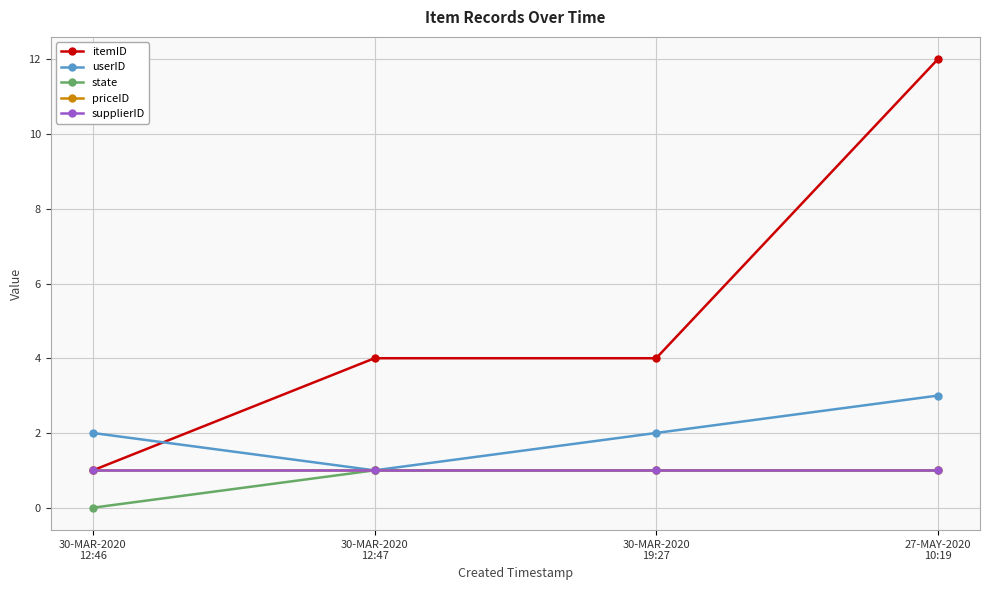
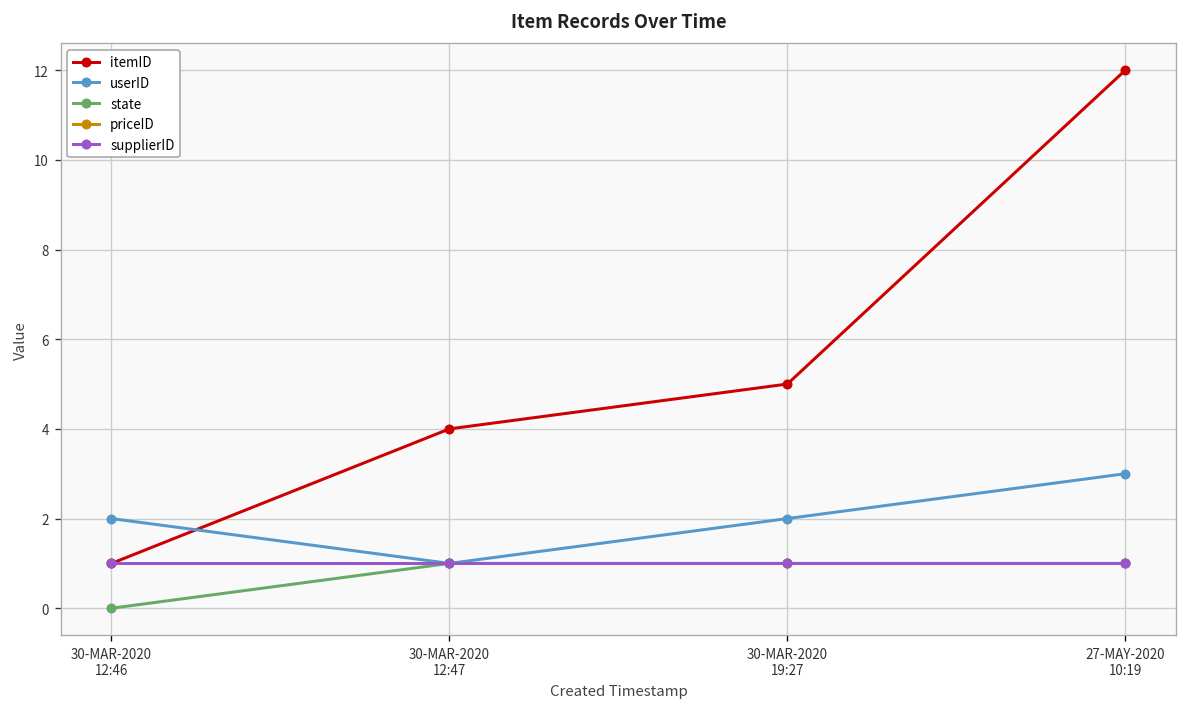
itemID, 30-MAR-2020 19:27: 4 -> 5
